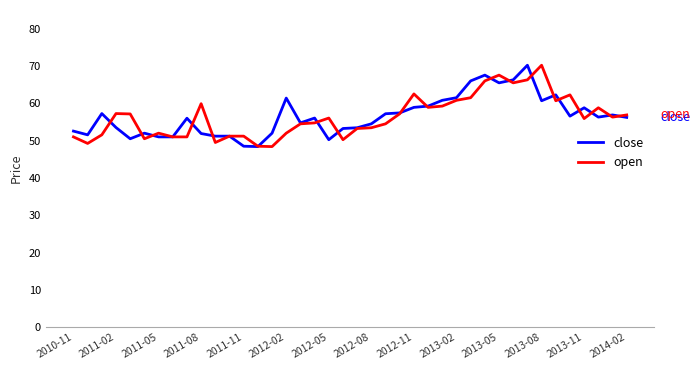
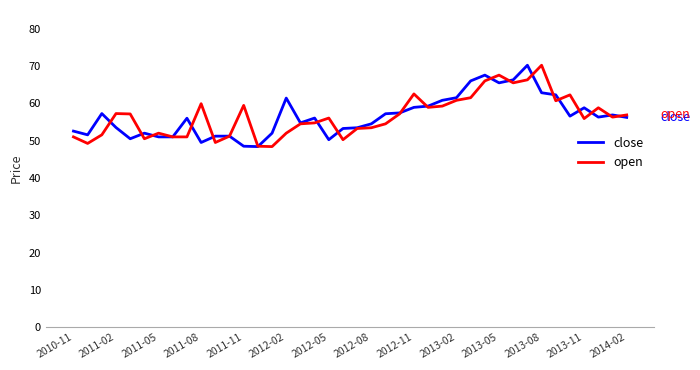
close, 2011-08: 52 -> 50
open, 2011-11: 51 -> 59
close, 2013-08: 61 -> 63
